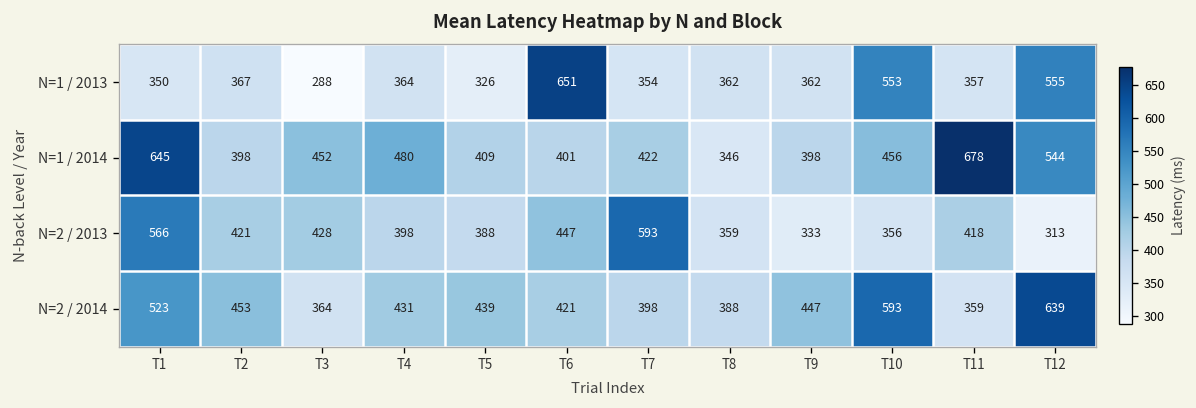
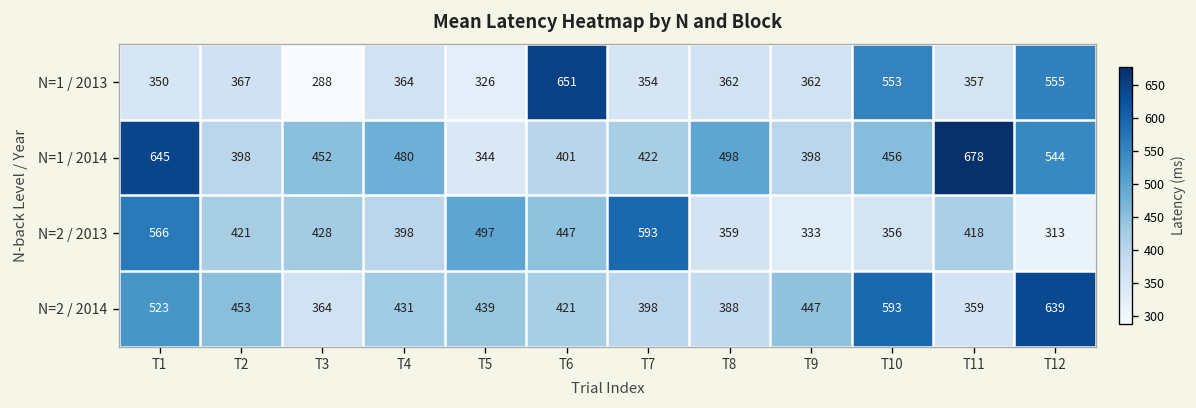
N=1 / 2014, T5: 409 -> 344
N=1 / 2014, T8: 346 -> 498
N=2 / 2013, T5: 388 -> 497
